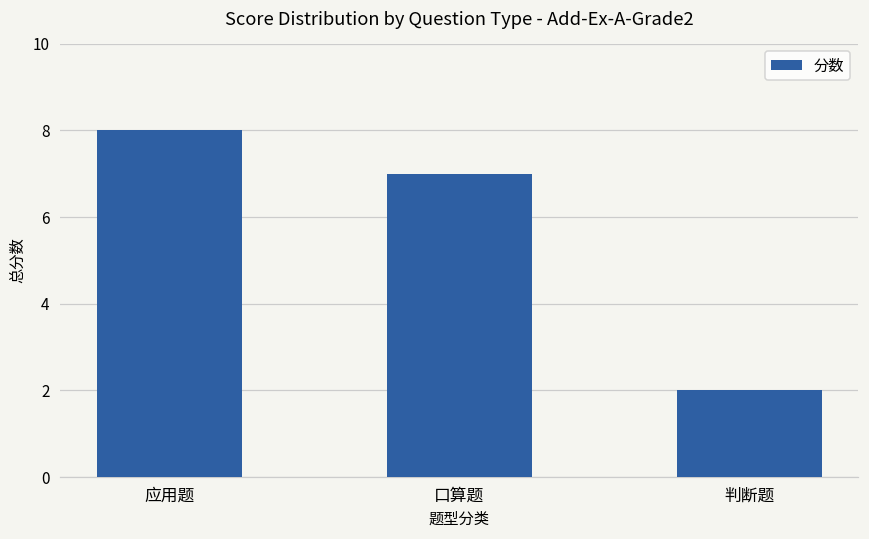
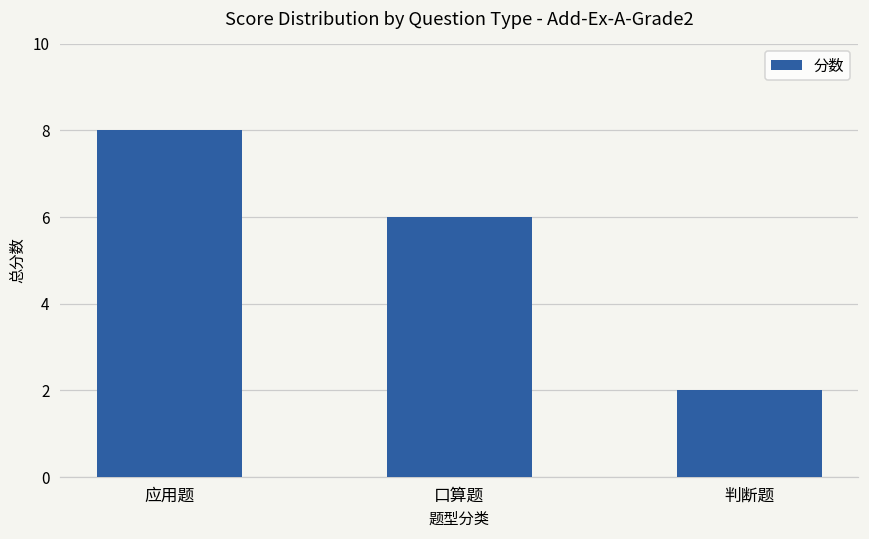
口算题: 7 -> 6
